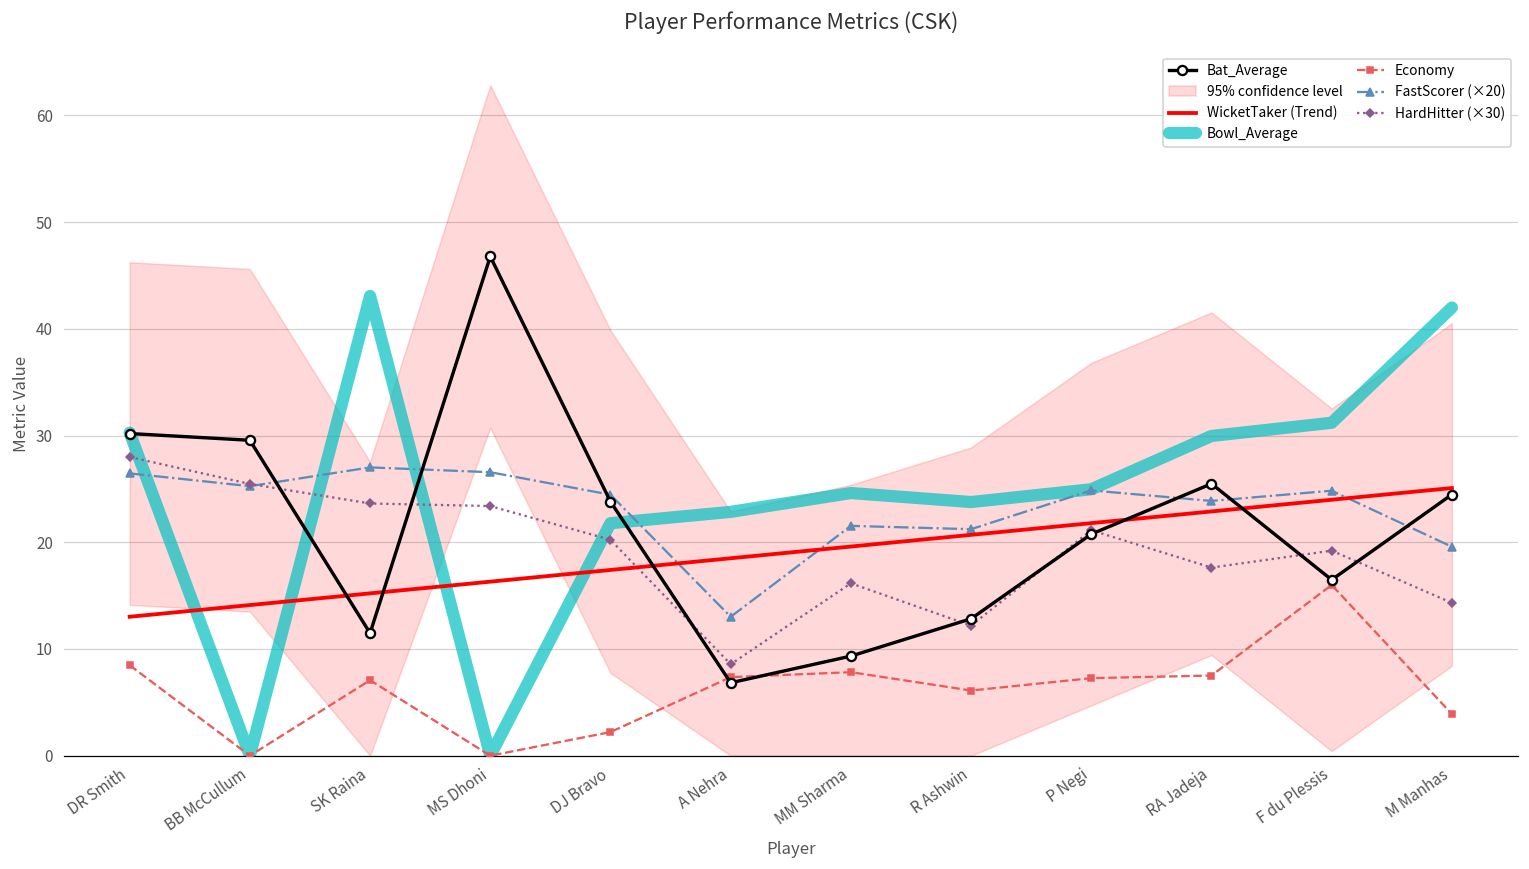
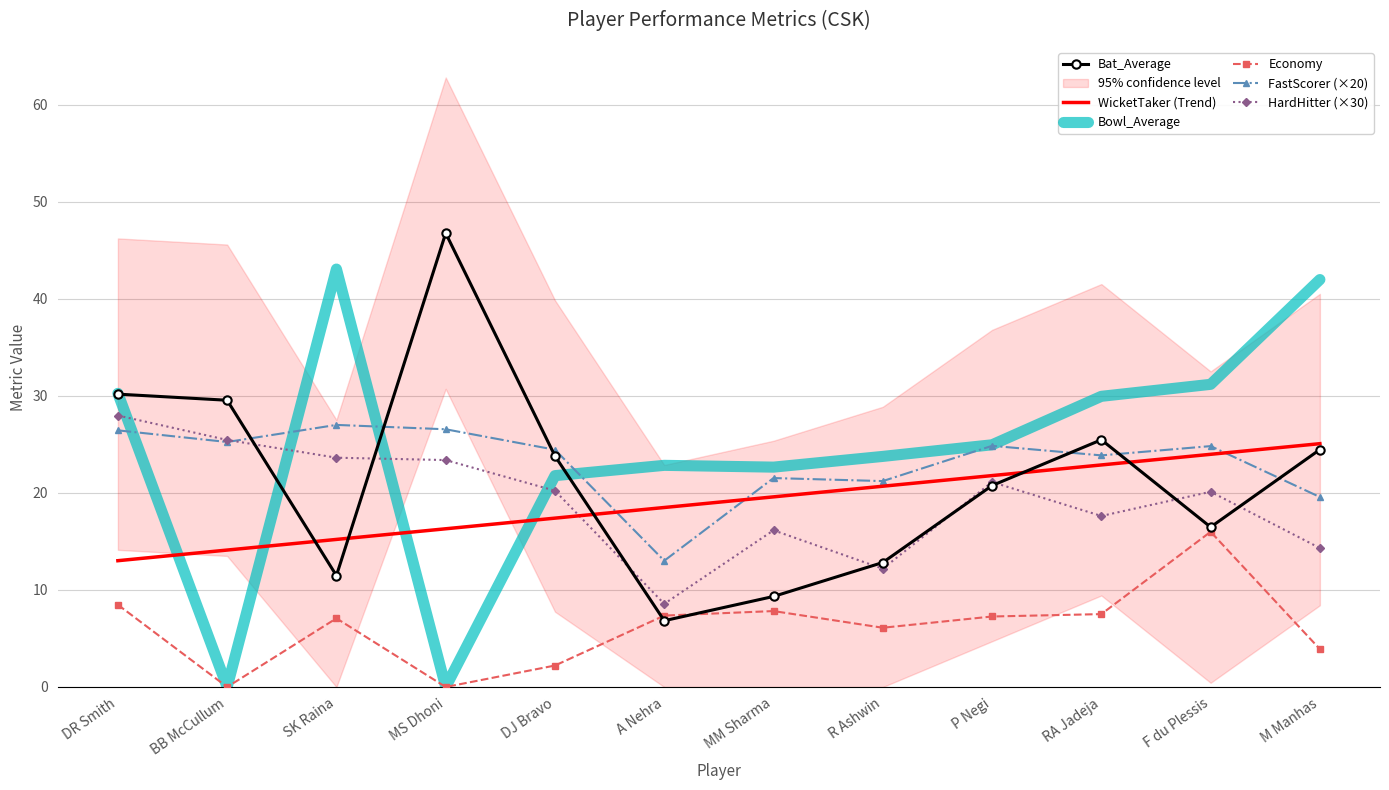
Bowl_Average, MM Sharma: 25 -> 23
HardHitter (×30), F du Plessis: 19 -> 20
